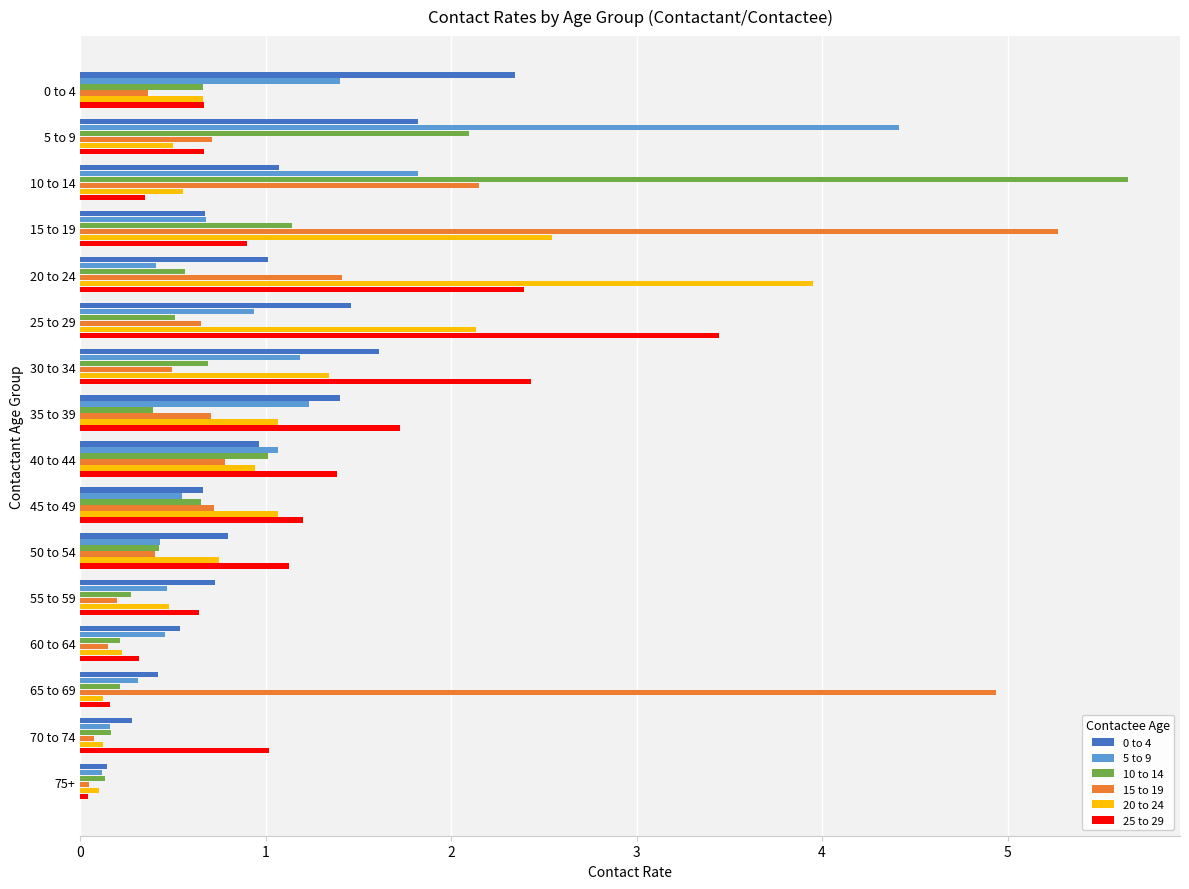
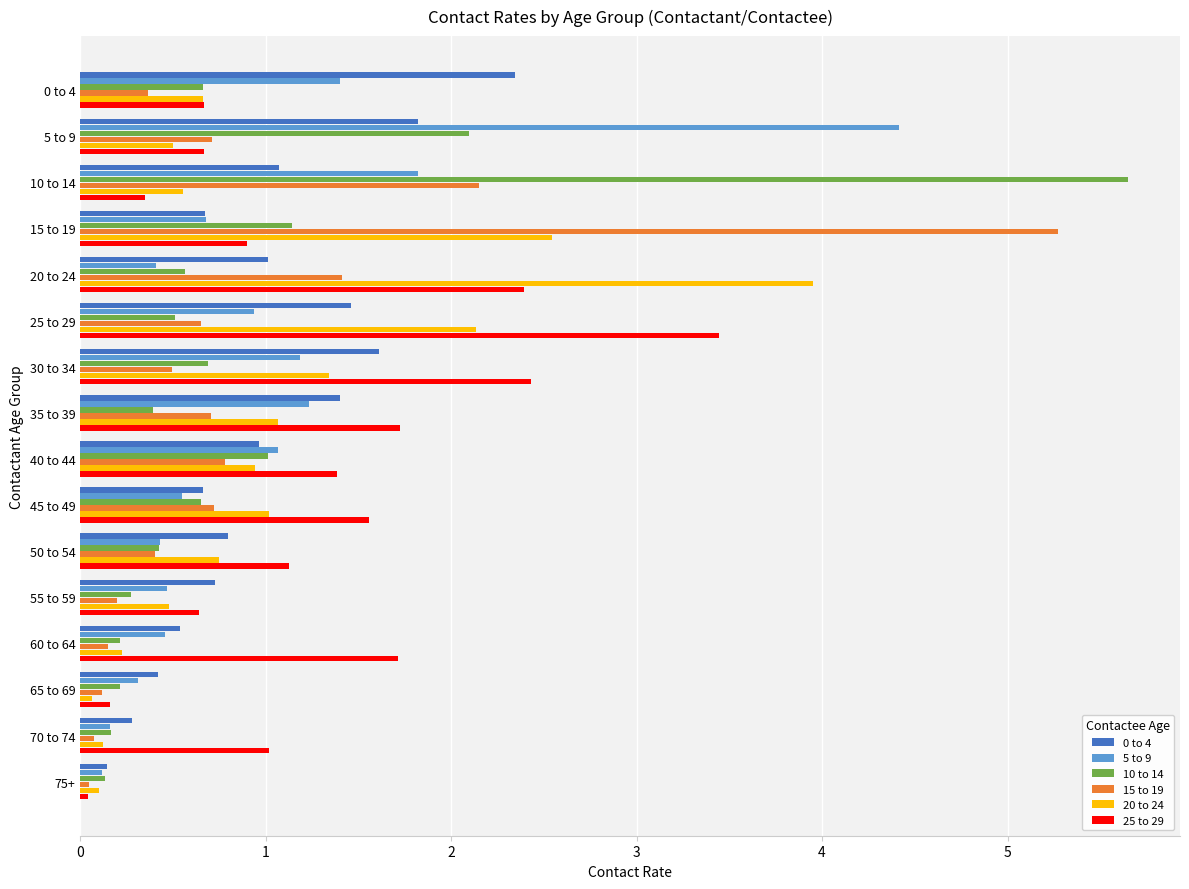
20 to 24, 45 to 49: 1.07 -> 1.02
25 to 29, 45 to 49: 1.20 -> 1.55
25 to 29, 60 to 64: 0.32 -> 1.72
15 to 19, 65 to 69: 4.94 -> 0.12
20 to 24, 65 to 69: 0.12 -> 0.06
